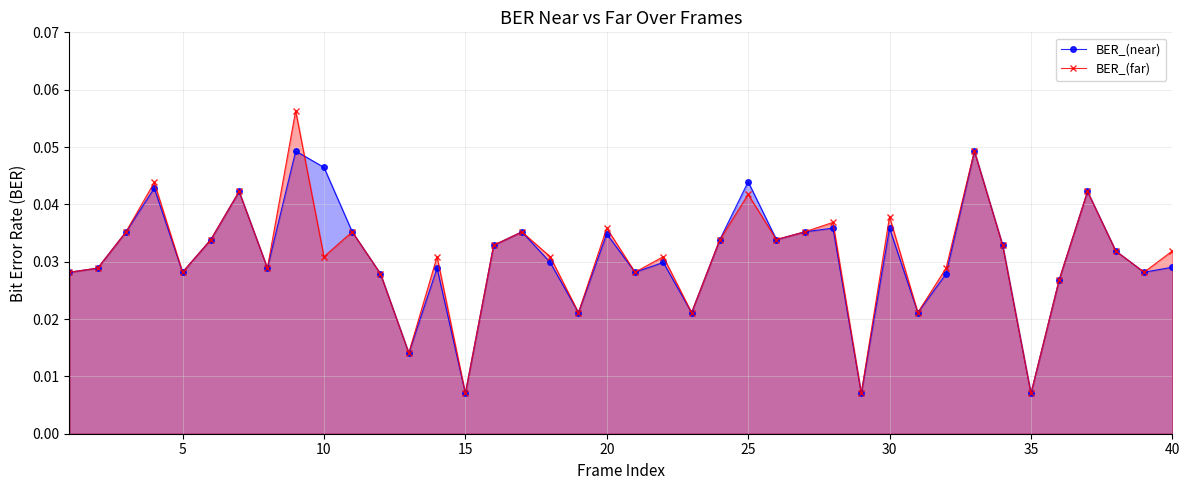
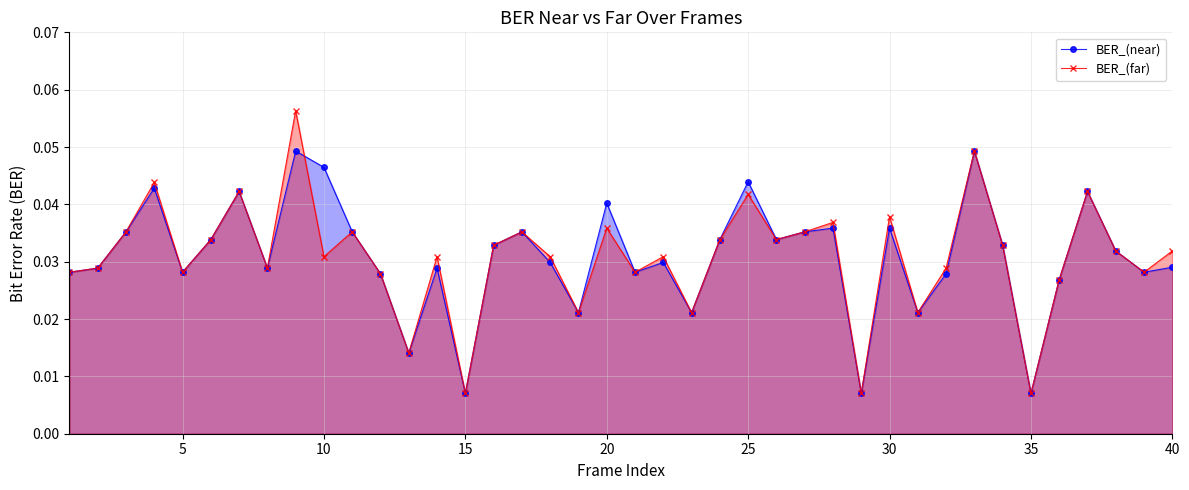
BER_(near), 20: 0.035 -> 0.040
